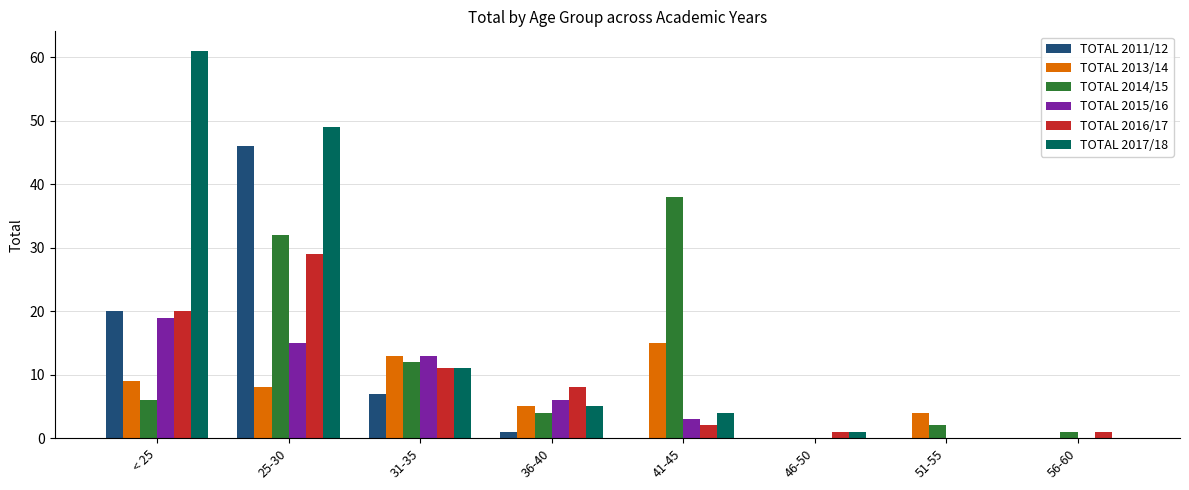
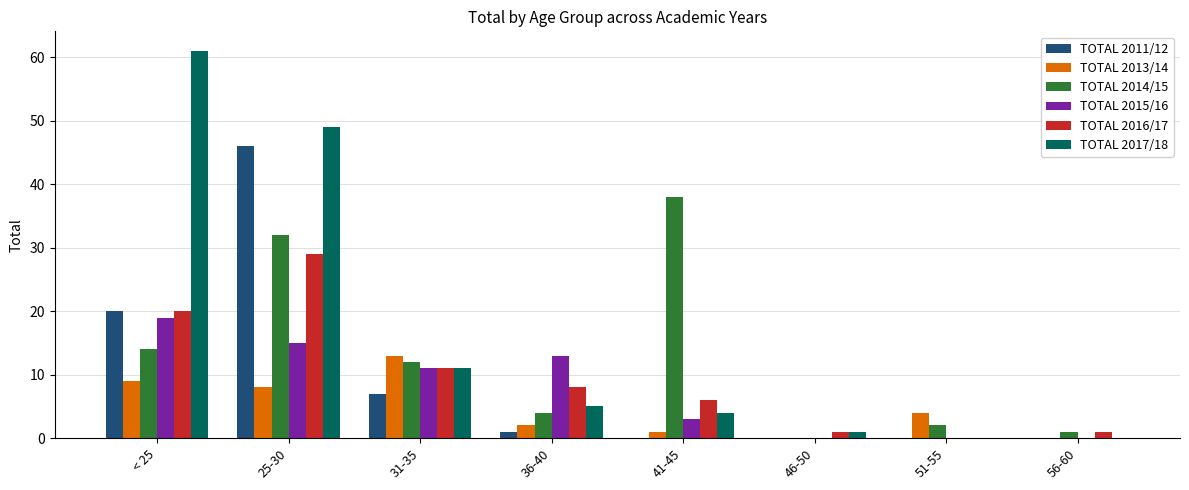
TOTAL 2014/15, < 25: 6 -> 14
TOTAL 2015/16, 31-35: 13 -> 11
TOTAL 2013/14, 36-40: 5 -> 2
TOTAL 2015/16, 36-40: 6 -> 13
TOTAL 2013/14, 41-45: 15 -> 1
TOTAL 2016/17, 41-45: 2 -> 6
